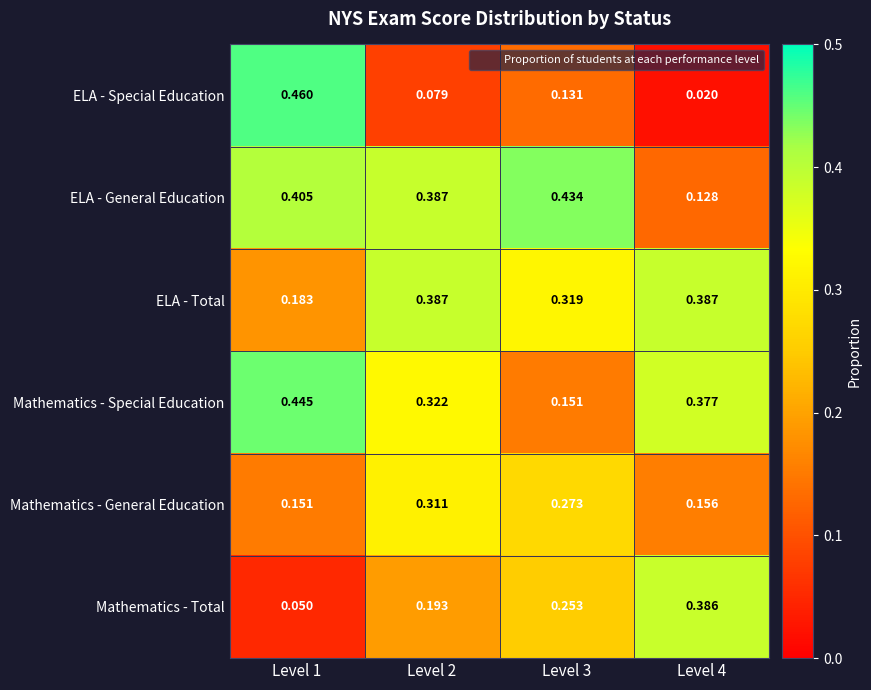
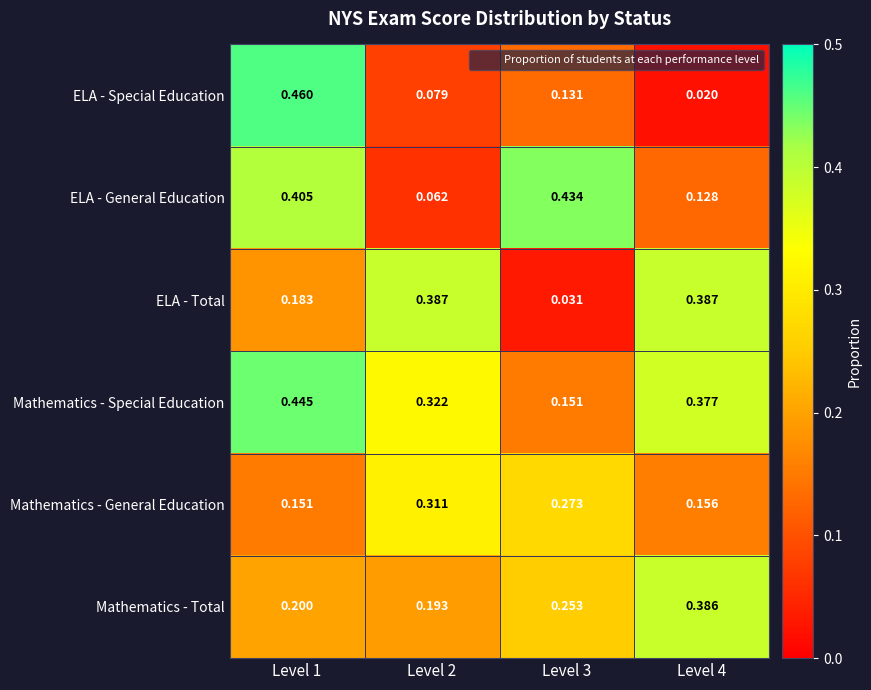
ELA - General Education, Level 2: 0.387 -> 0.062
ELA - Total, Level 3: 0.319 -> 0.031
Mathematics - Total, Level 1: 0.050 -> 0.200
